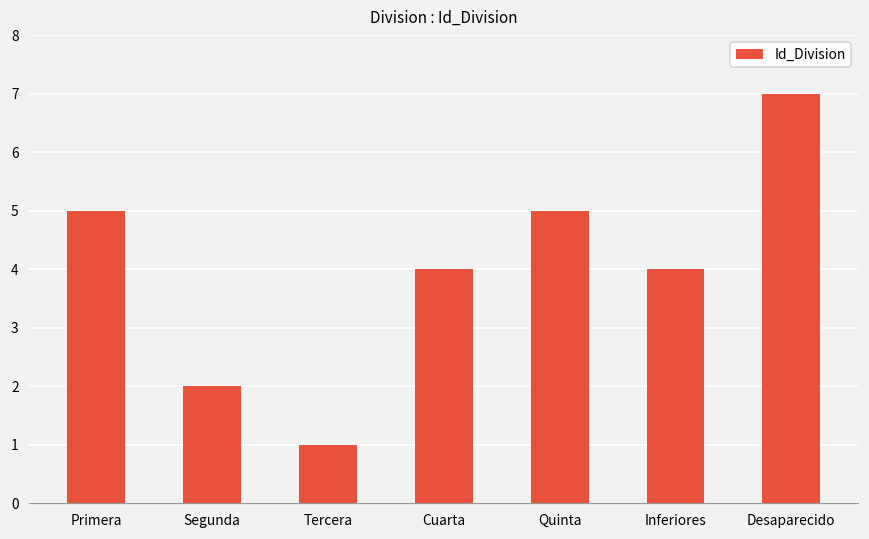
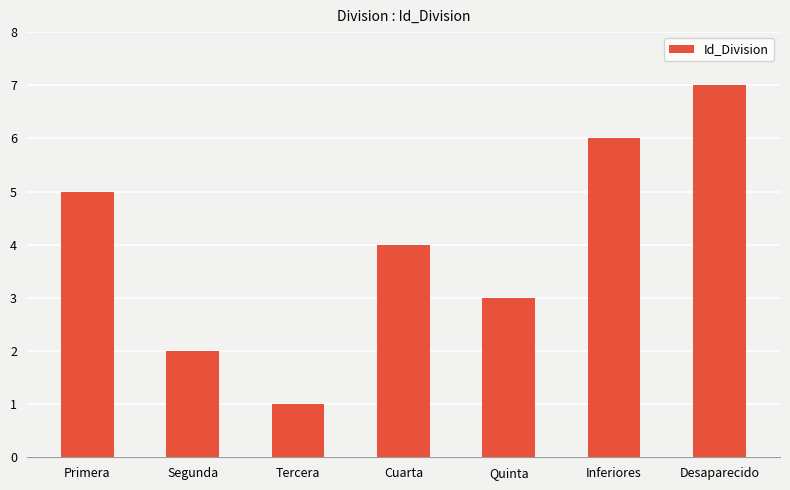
Quinta: 5 -> 3
Inferiores: 4 -> 6
